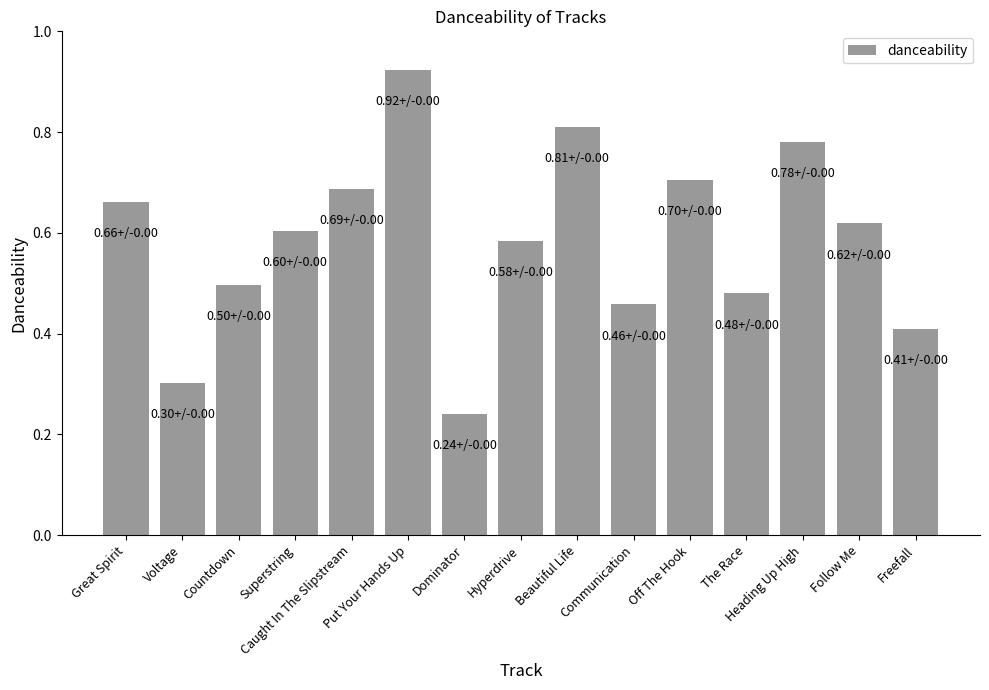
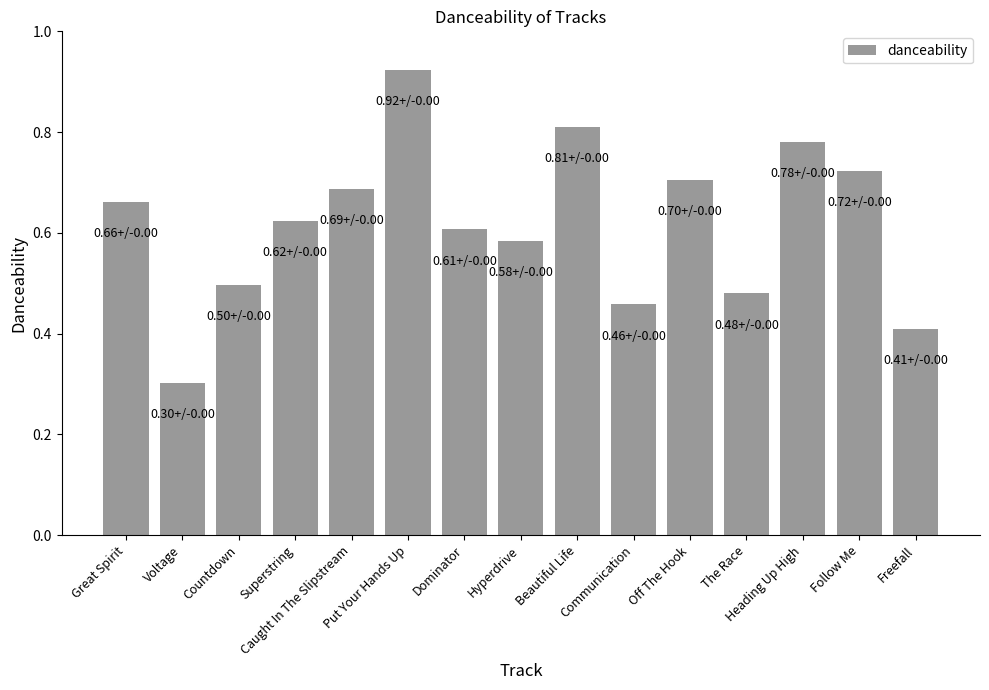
Superstring: 0.60+/ -> 0.62+/
Dominator: 0.24+/ -> 0.61+/
Follow Me: 0.62+/ -> 0.72+/
